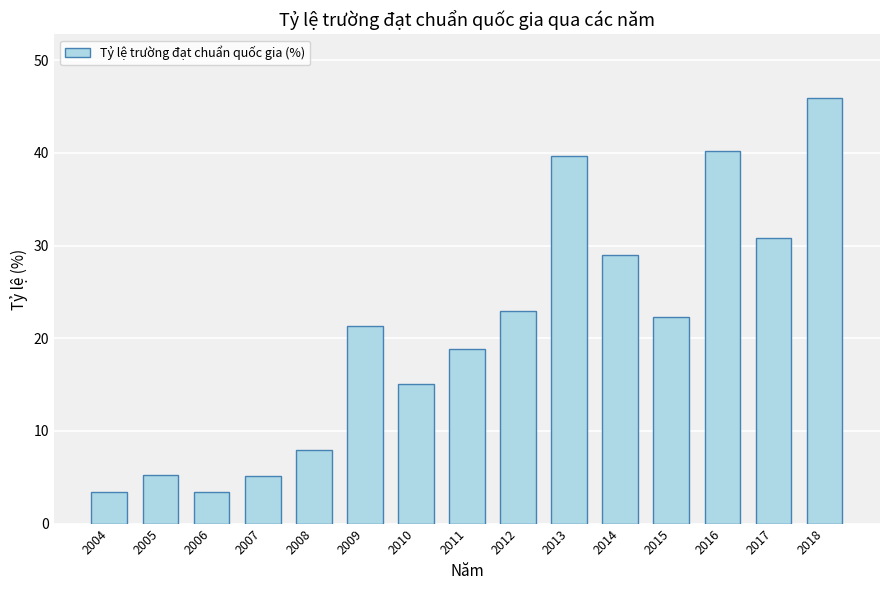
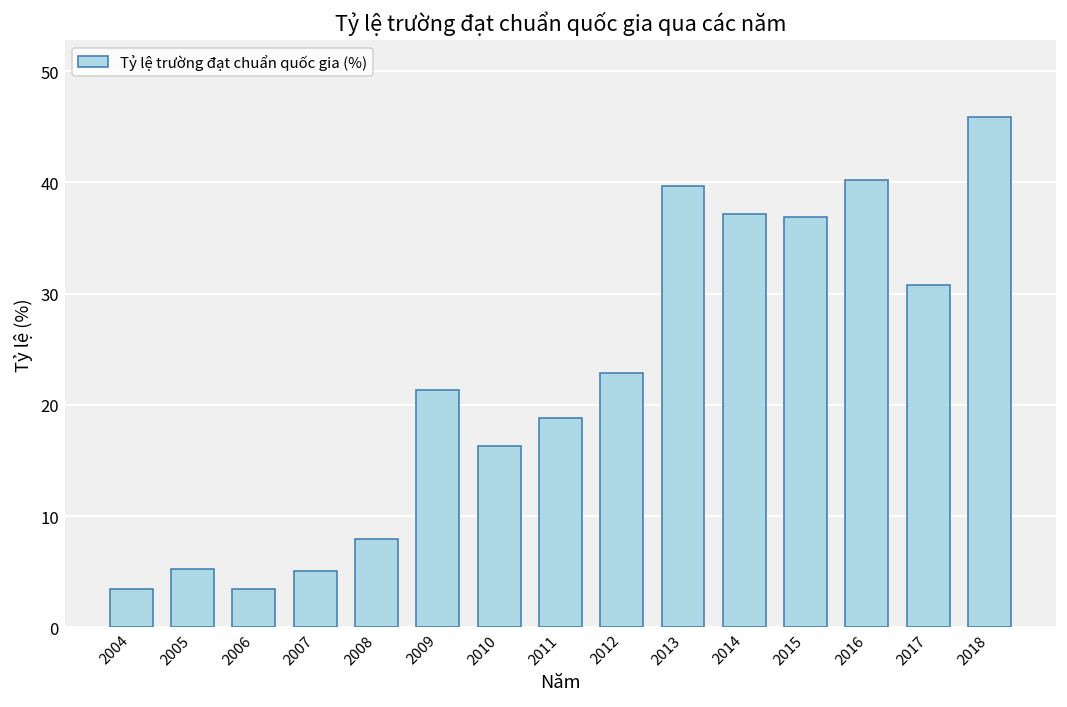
2010: 15 -> 16
2014: 29 -> 37
2015: 22 -> 37
